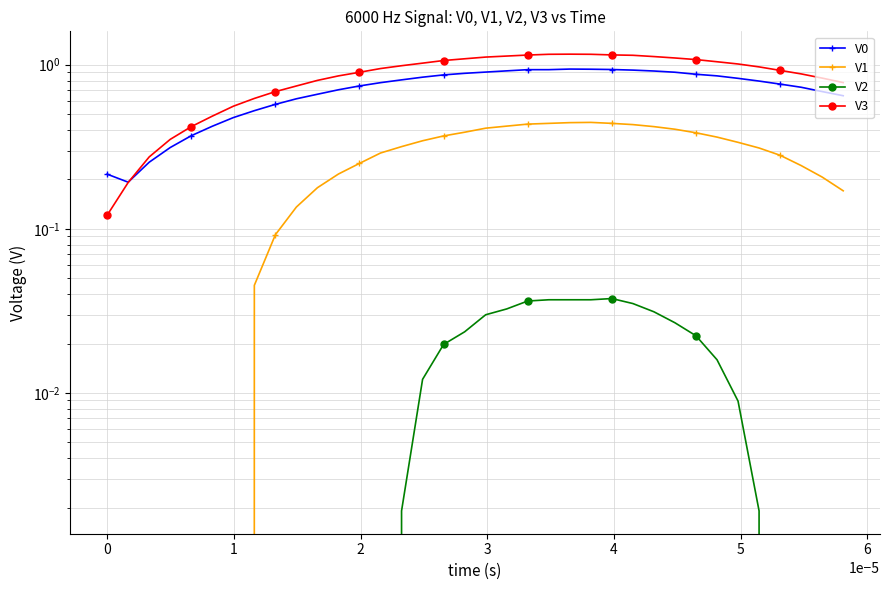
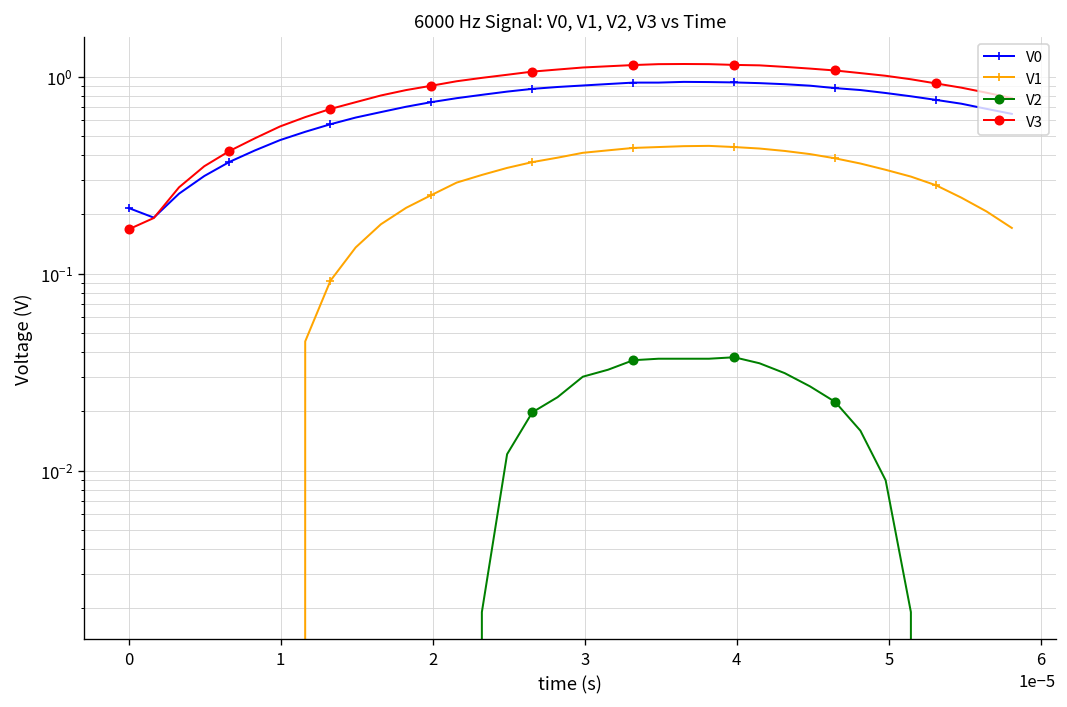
V3, 0: 0.12 -> 0.17
